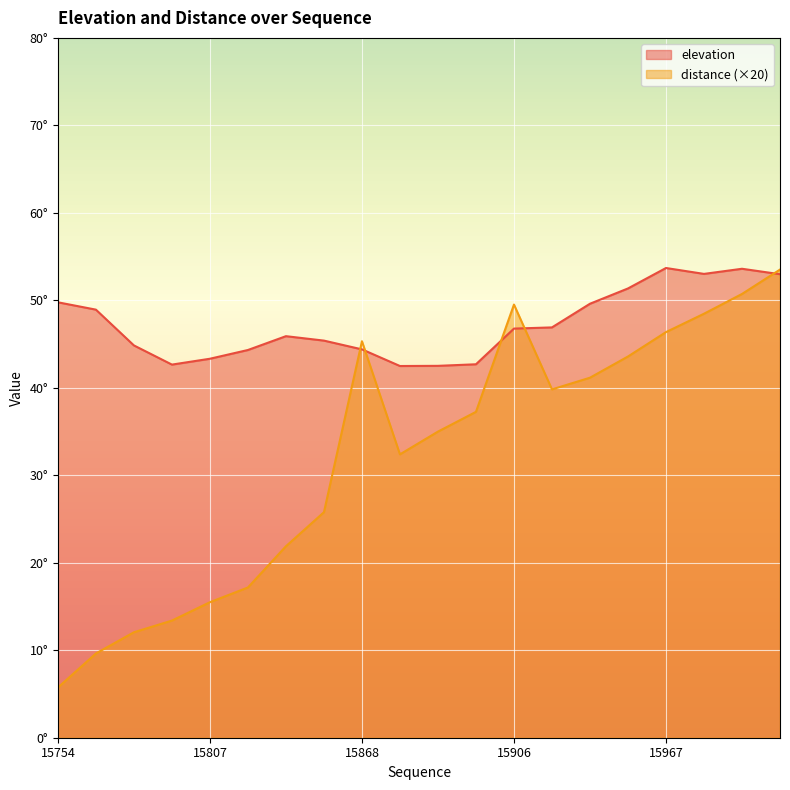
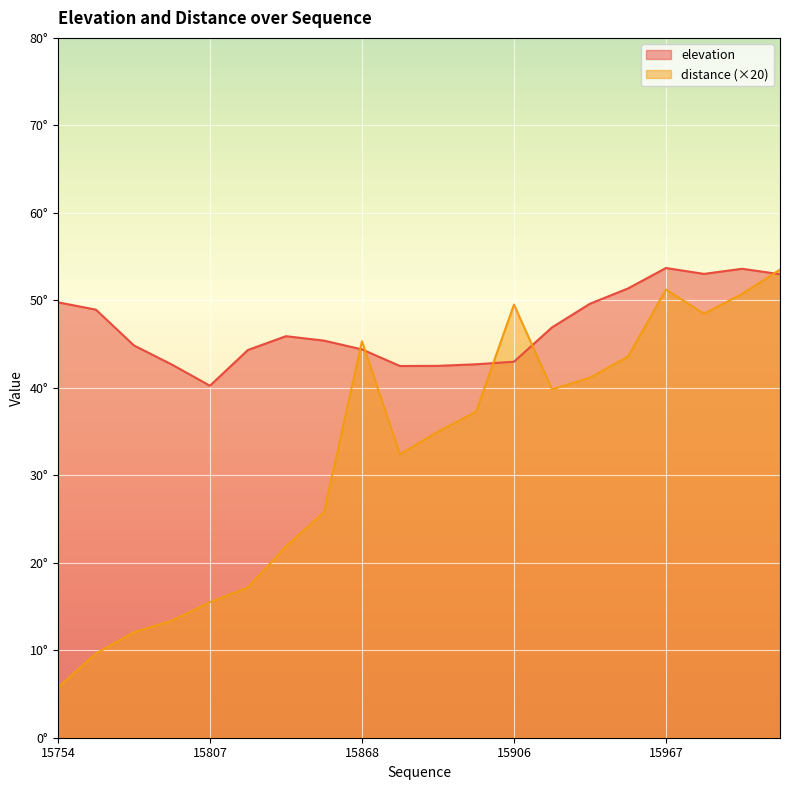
elevation, 15807: 43° -> 40°
elevation, 15906: 47° -> 43°
distance (×20), 15967: 46° -> 51°
